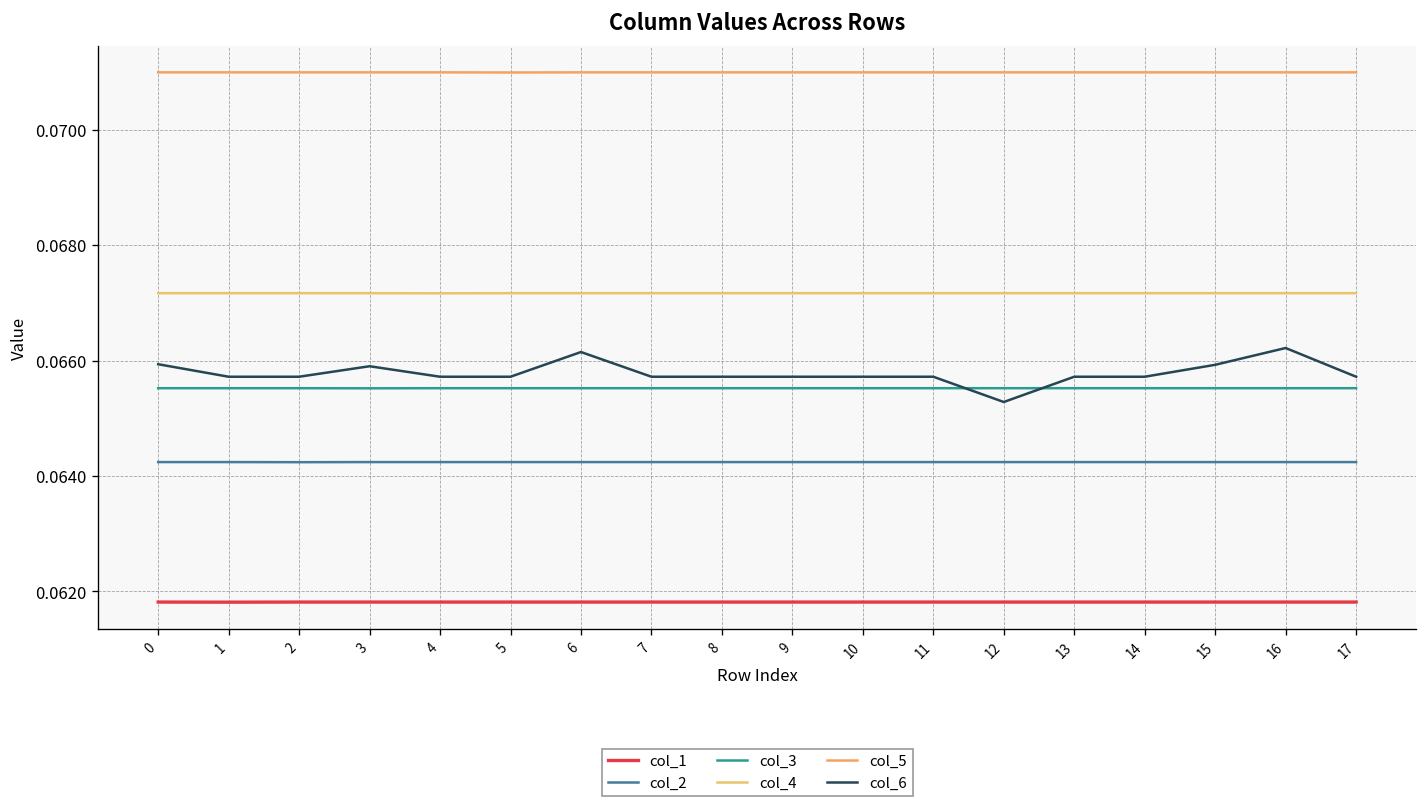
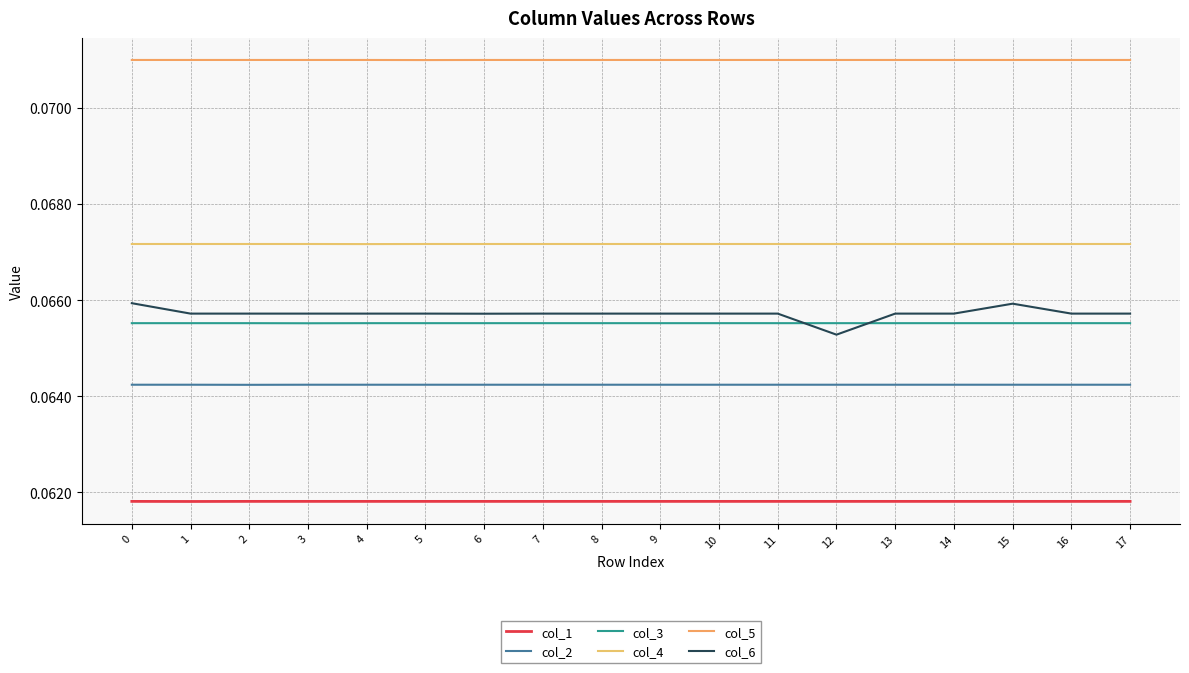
col_6, 3: 0.0659 -> 0.0657
col_6, 6: 0.0661 -> 0.0657
col_6, 16: 0.0662 -> 0.0657
